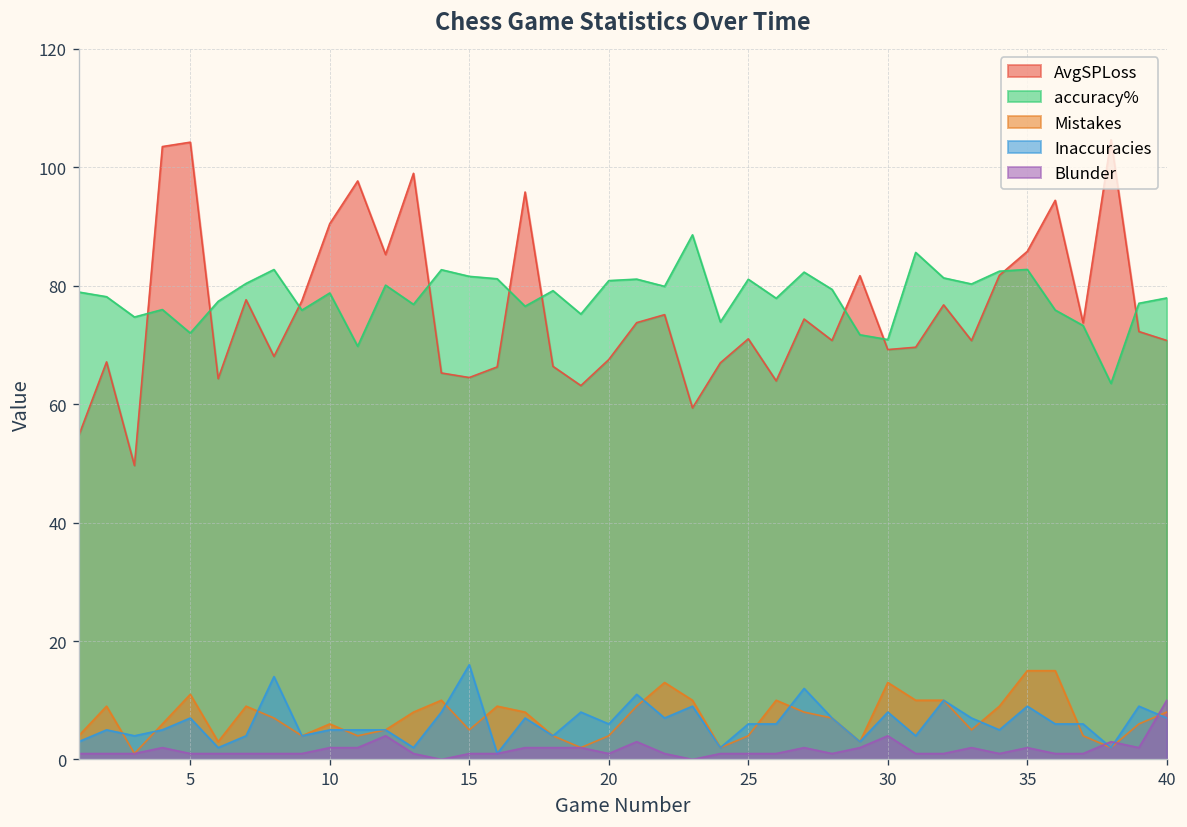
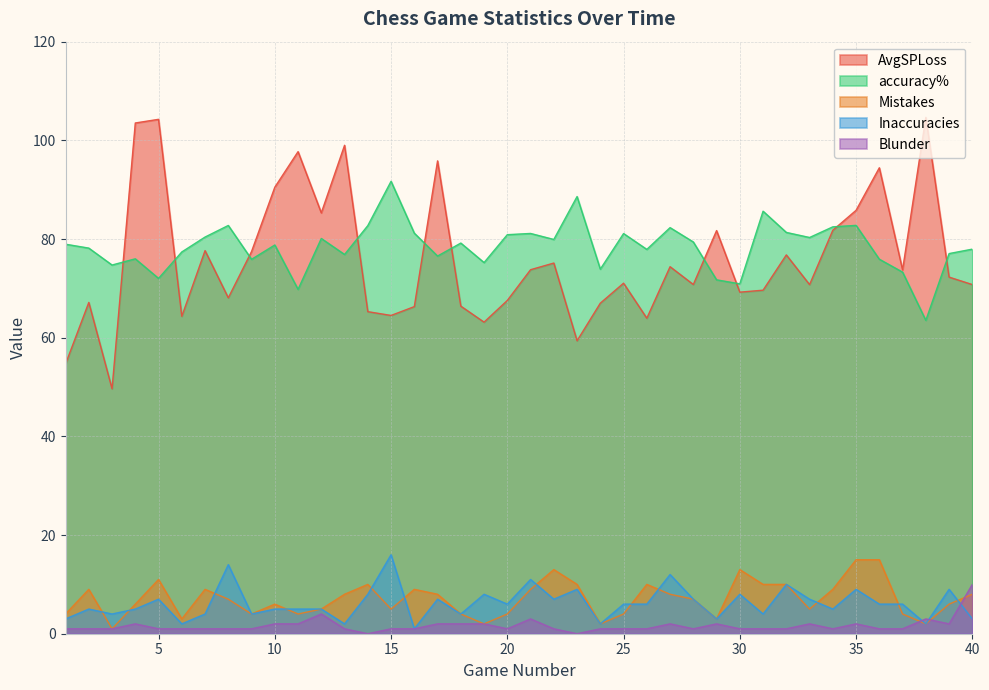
accuracy%, 15: 82 -> 92
Blunder, 30: 4 -> 1
Inaccuracies, 40: 7 -> 3
